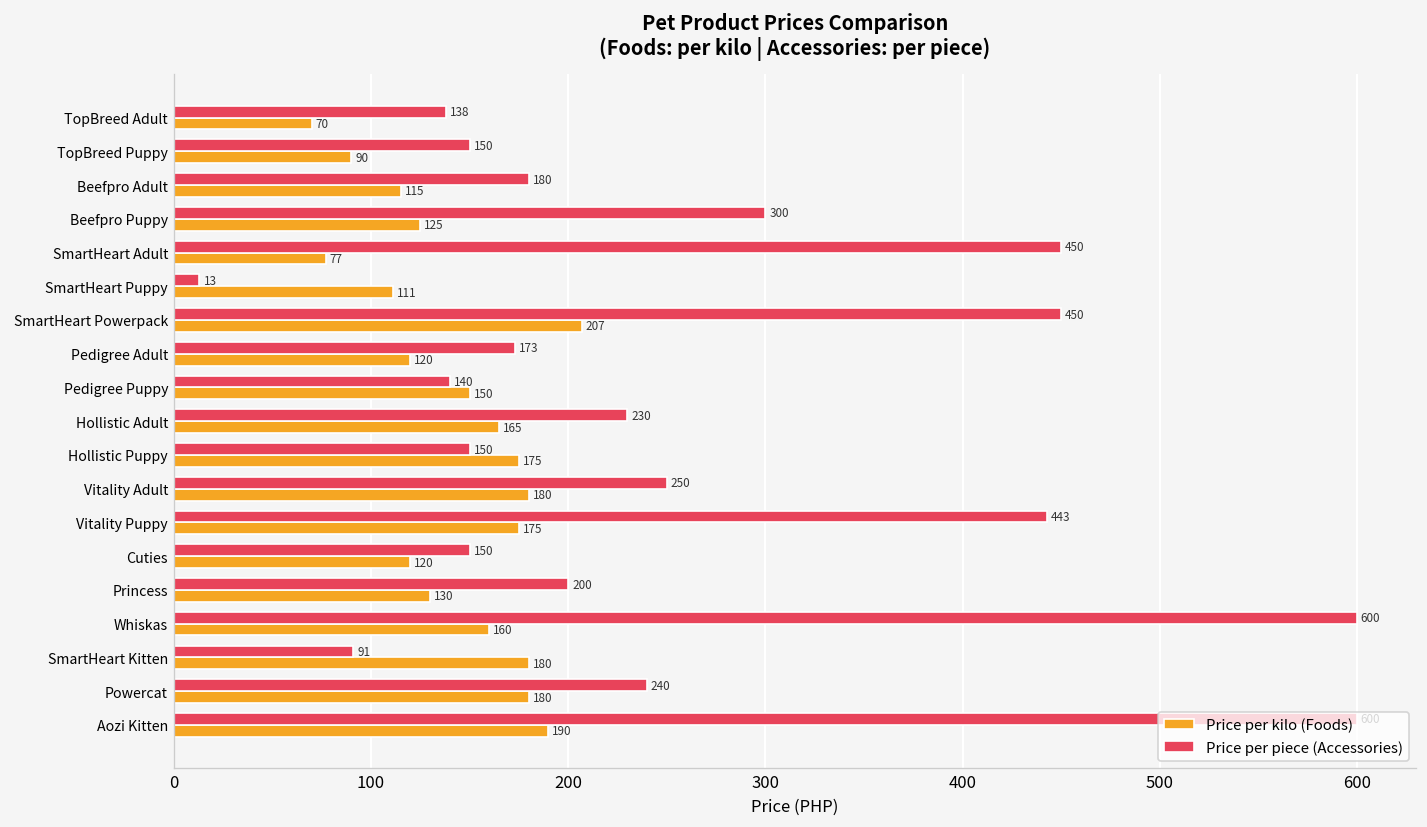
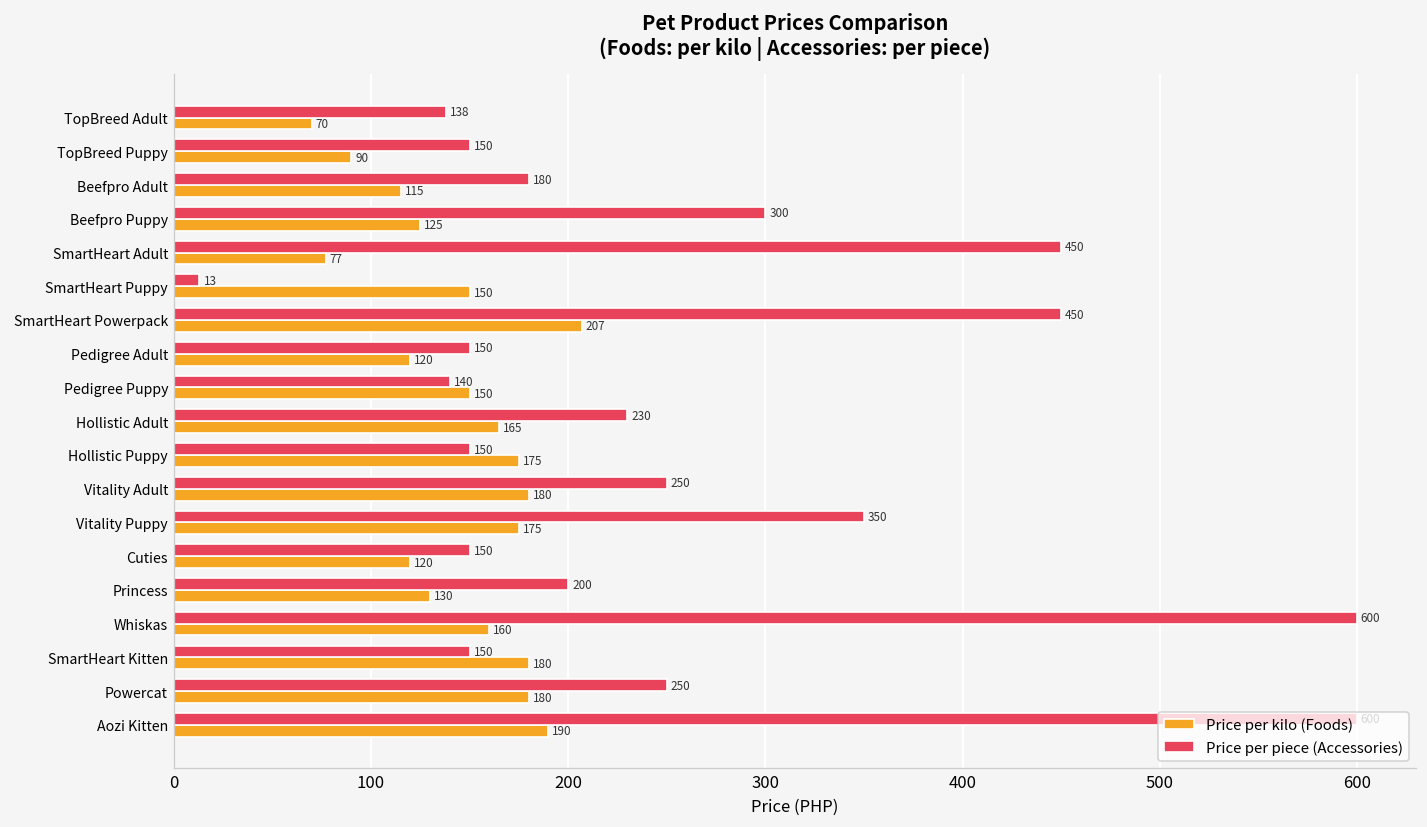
Price per kilo (Foods), SmartHeart Puppy: 111 -> 150
Price per piece (Accessories), Pedigree Adult: 173 -> 150
Price per piece (Accessories), Vitality Puppy: 443 -> 350
Price per piece (Accessories), SmartHeart Kitten: 91 -> 150
Price per piece (Accessories), Powercat: 240 -> 250
